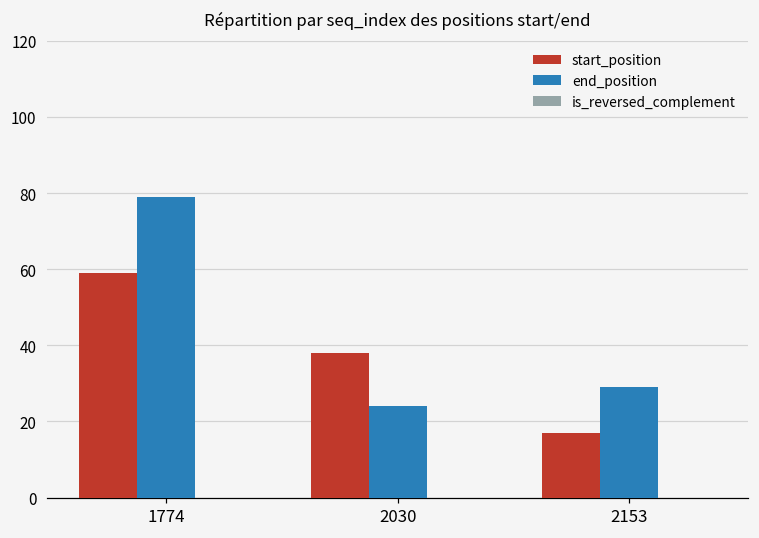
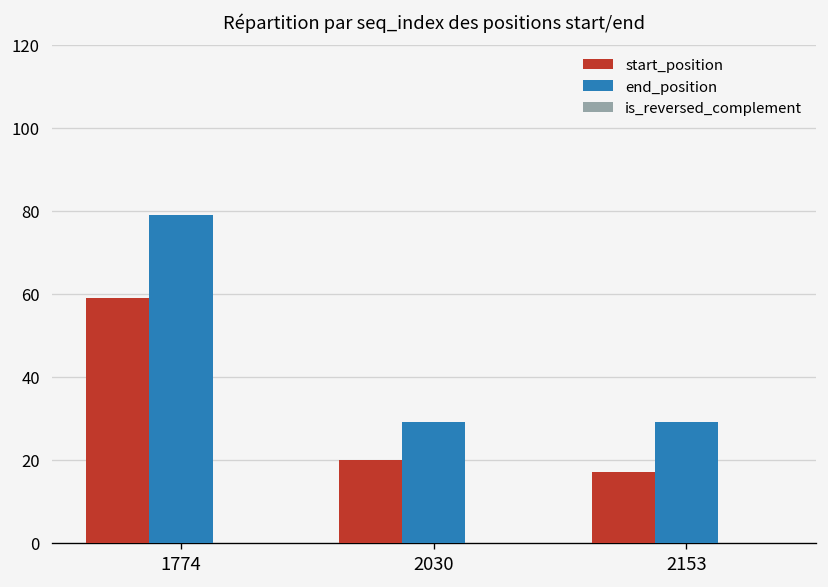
start_position, 2030: 38 -> 20
end_position, 2030: 24 -> 29
